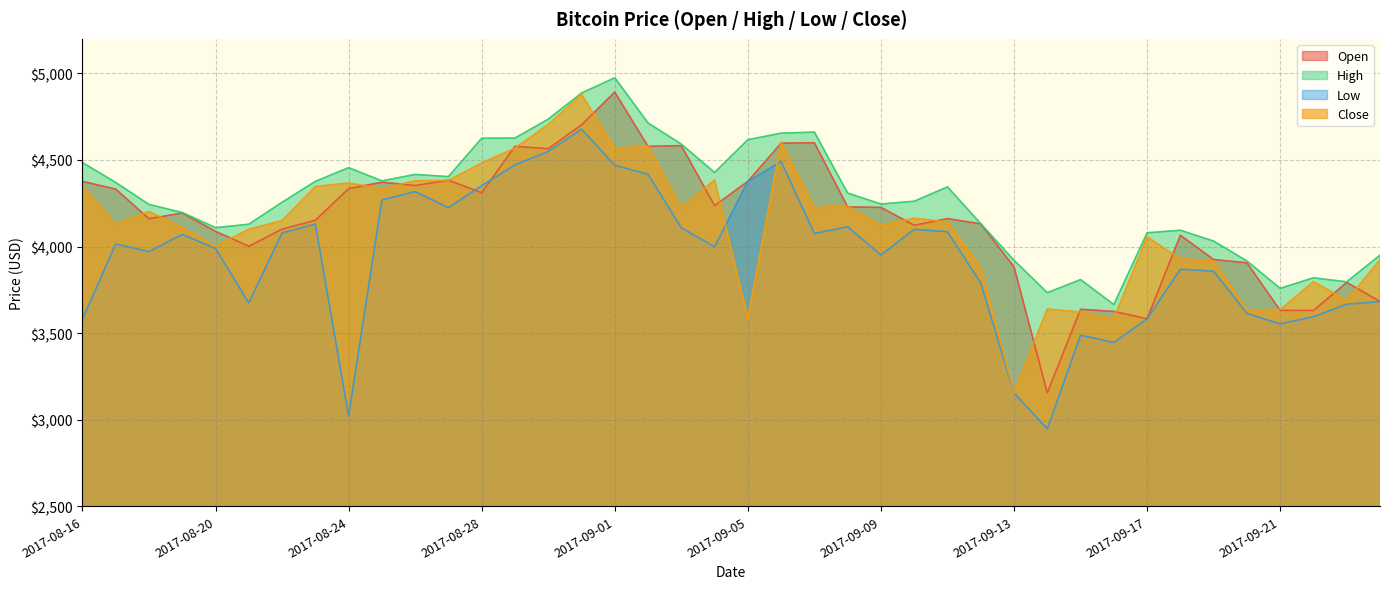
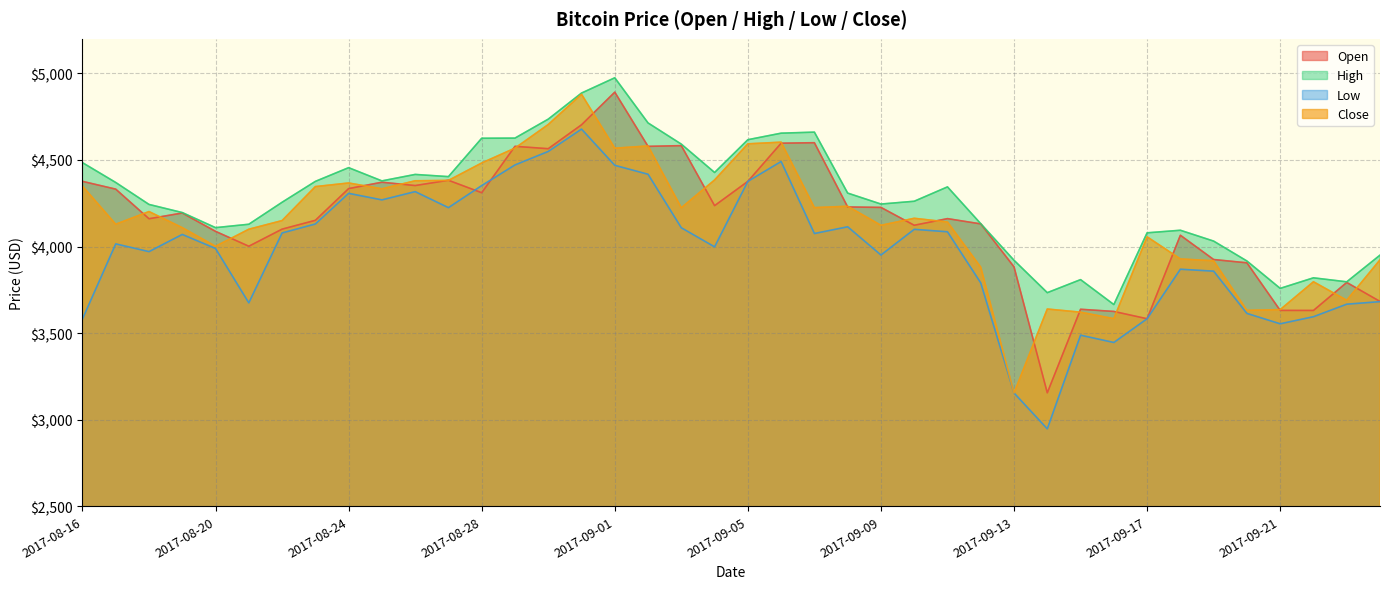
Low, 2017-08-24: $3,020 -> $4,310
Close, 2017-09-05: $3,590 -> $4,590
